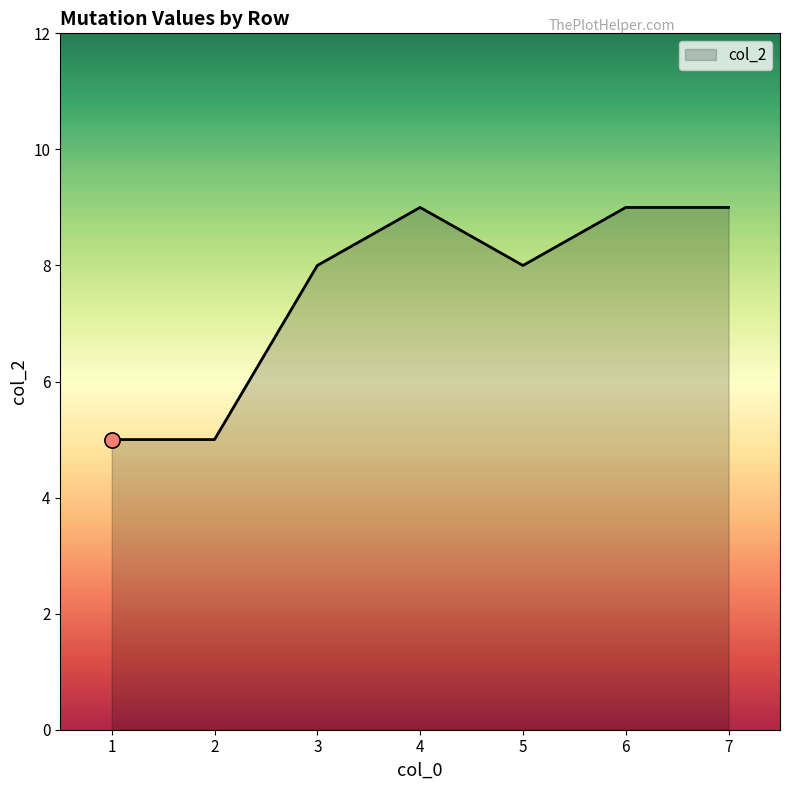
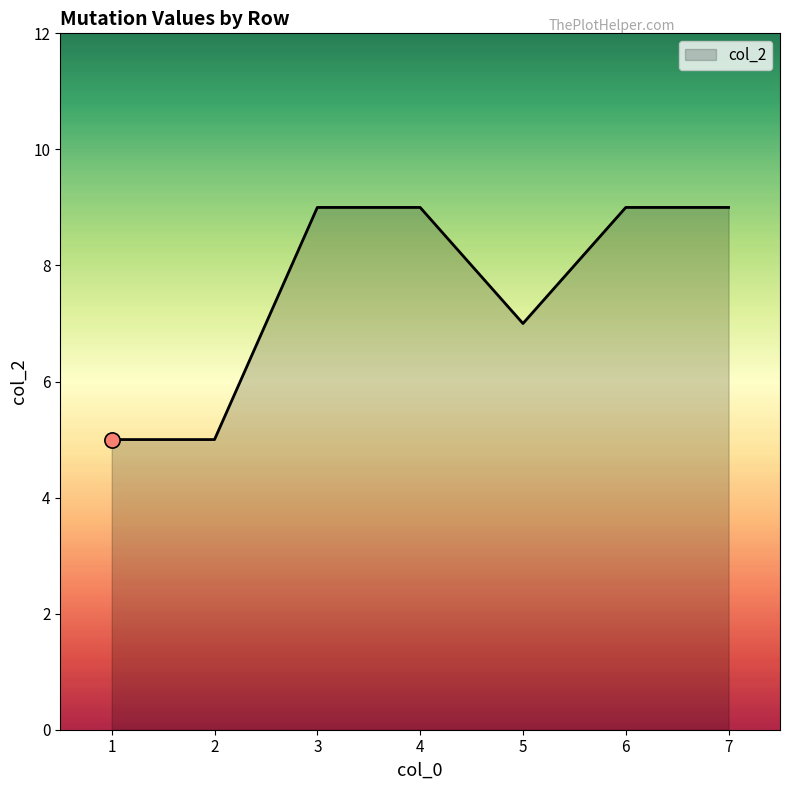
col_2, 3: 8 -> 9
col_2, 5: 8 -> 7
